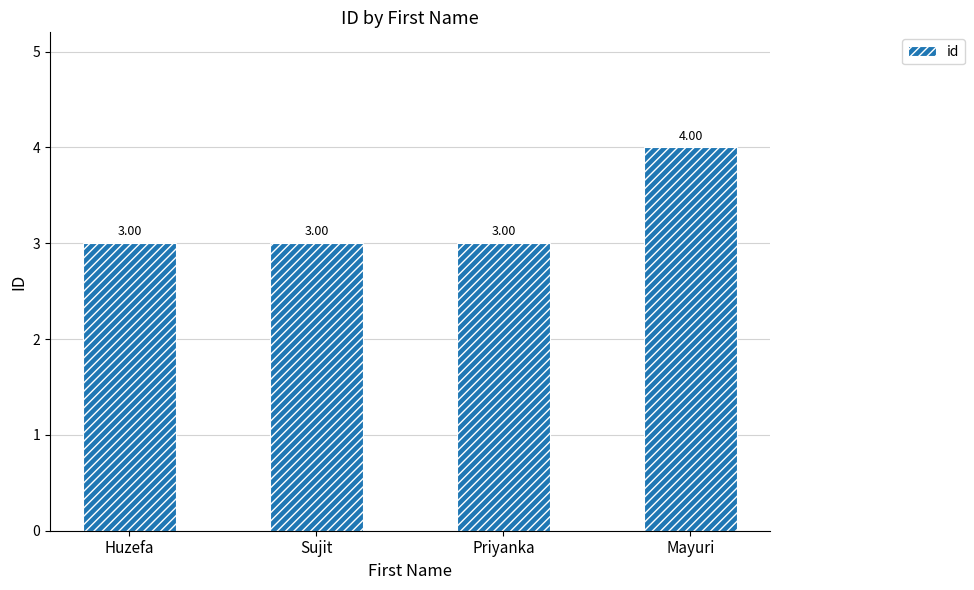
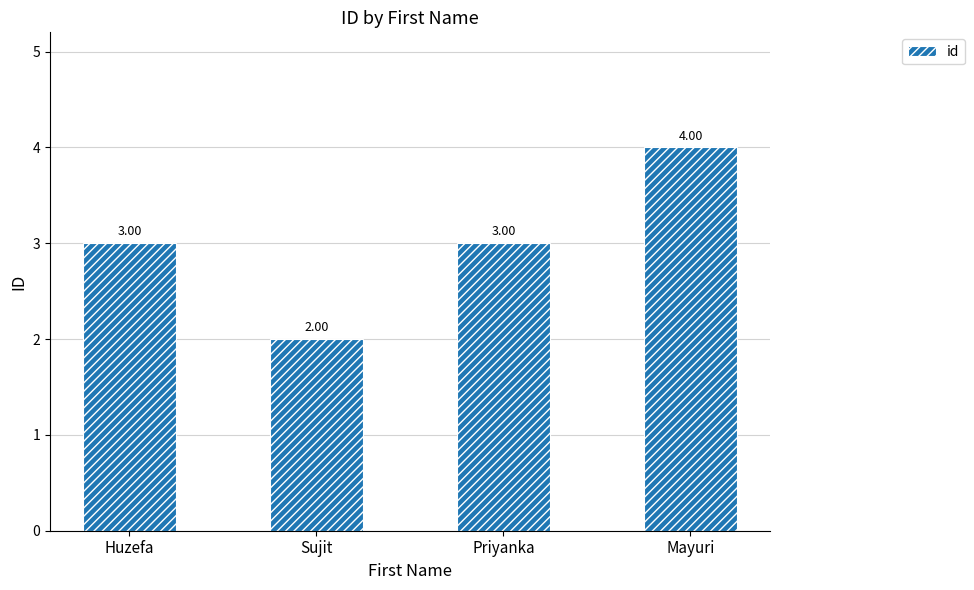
Sujit: 3.00 -> 2.00
